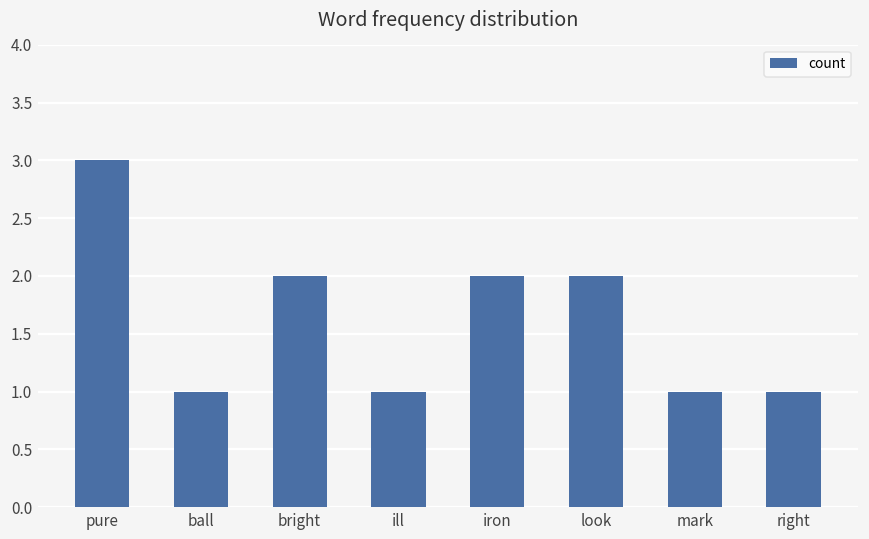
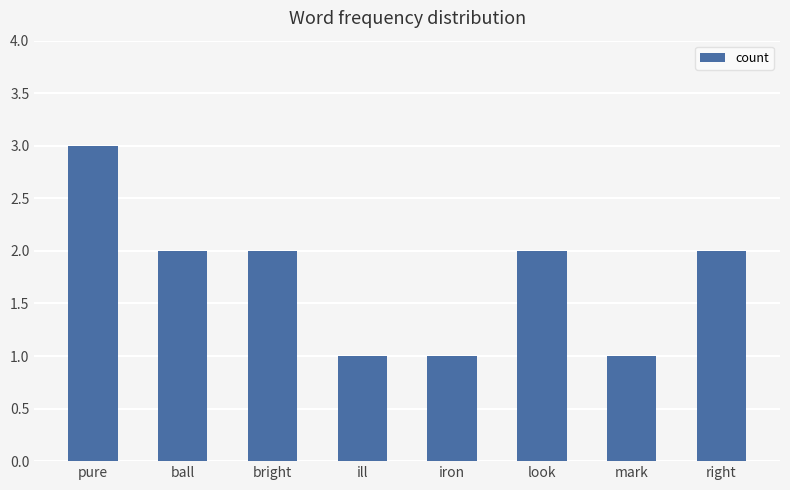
ball: 1 -> 2
iron: 2 -> 1
right: 1 -> 2
